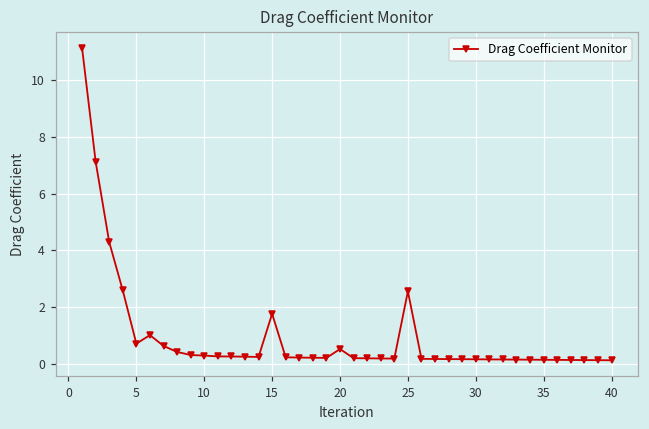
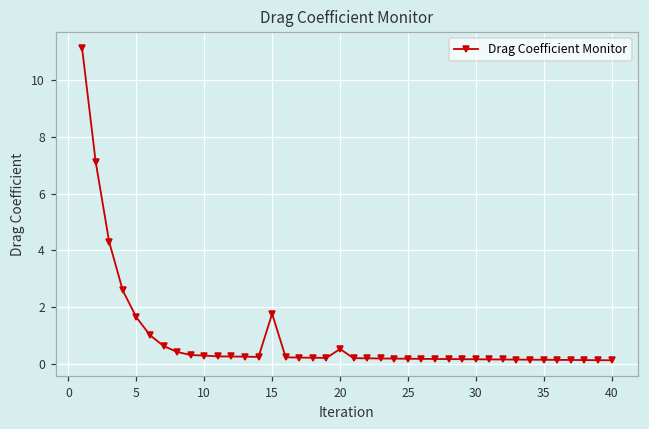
5: 0.7 -> 1.6
25: 2.6 -> 0.2
